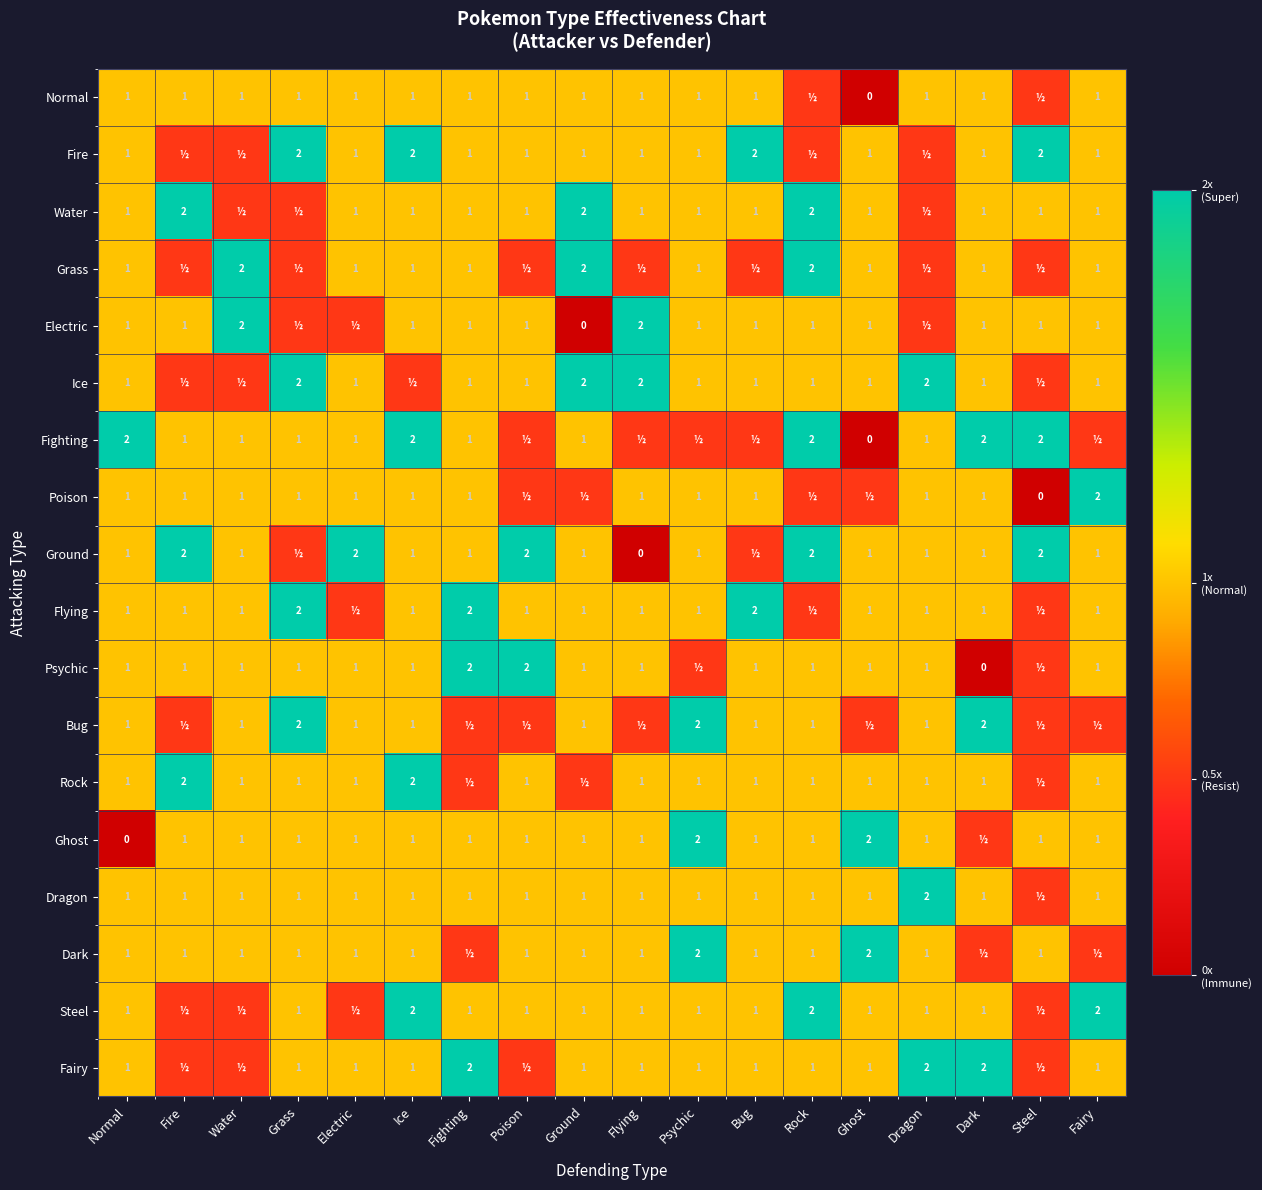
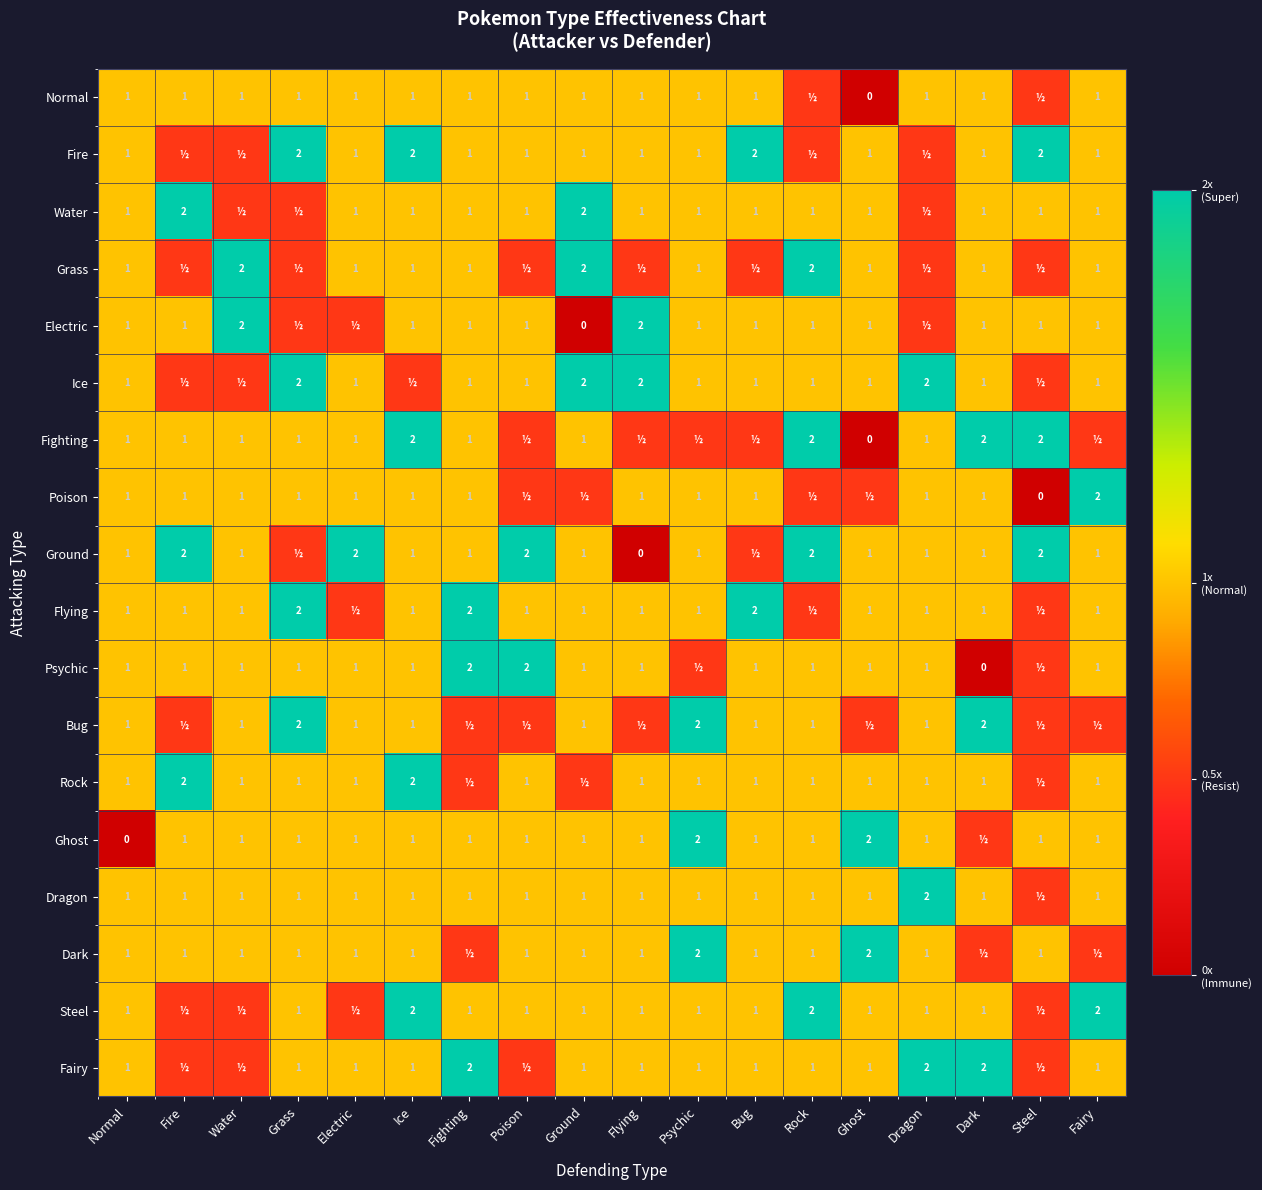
Water, Rock: 2 -> 1
Fighting, Normal: 2 -> 1
